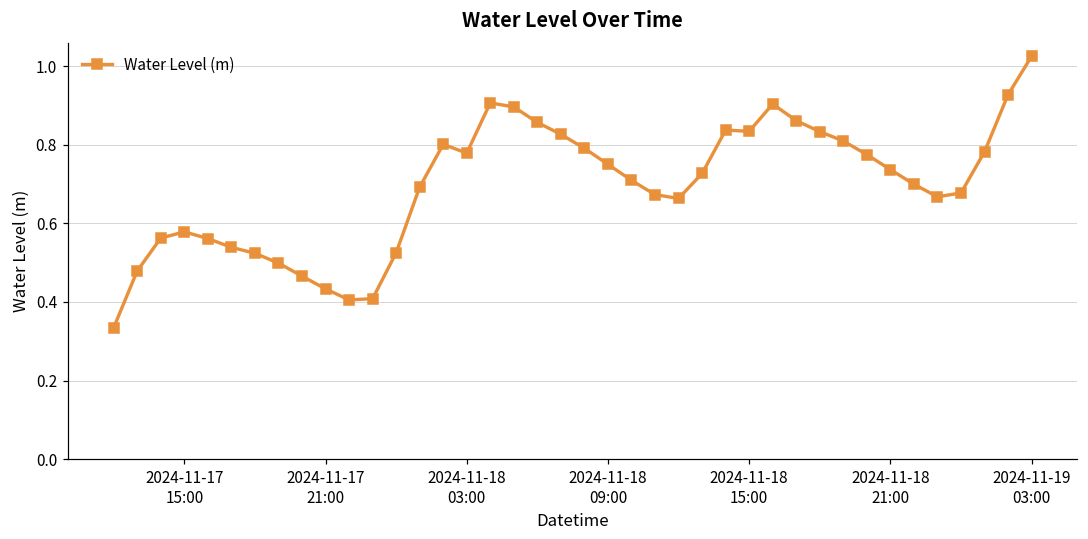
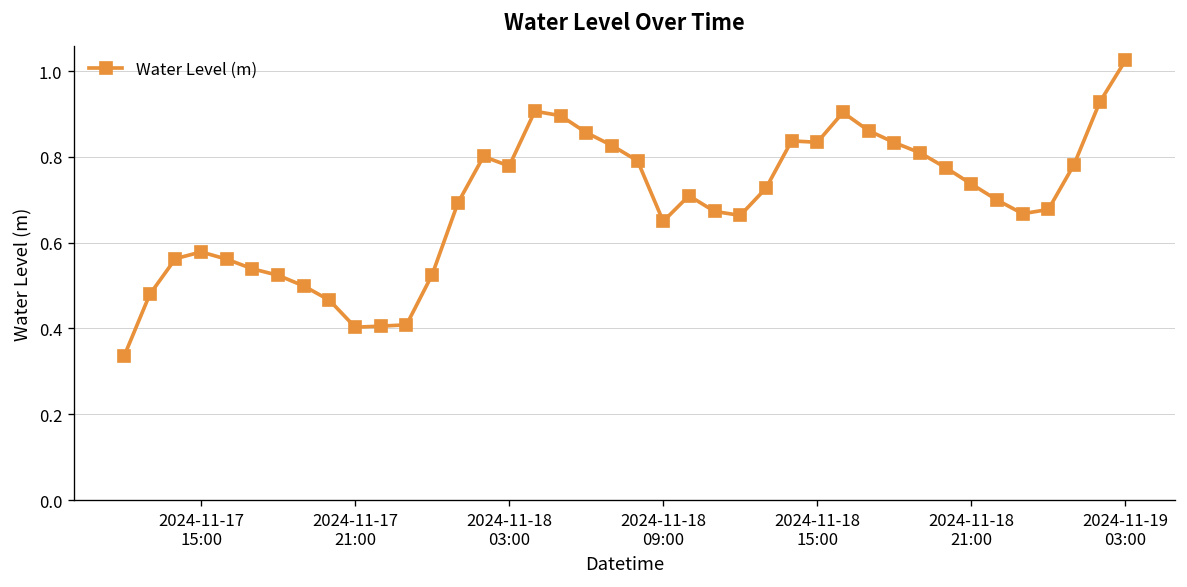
2024-11-17 21:00: 0.43 -> 0.40
2024-11-18 09:00: 0.75 -> 0.65
